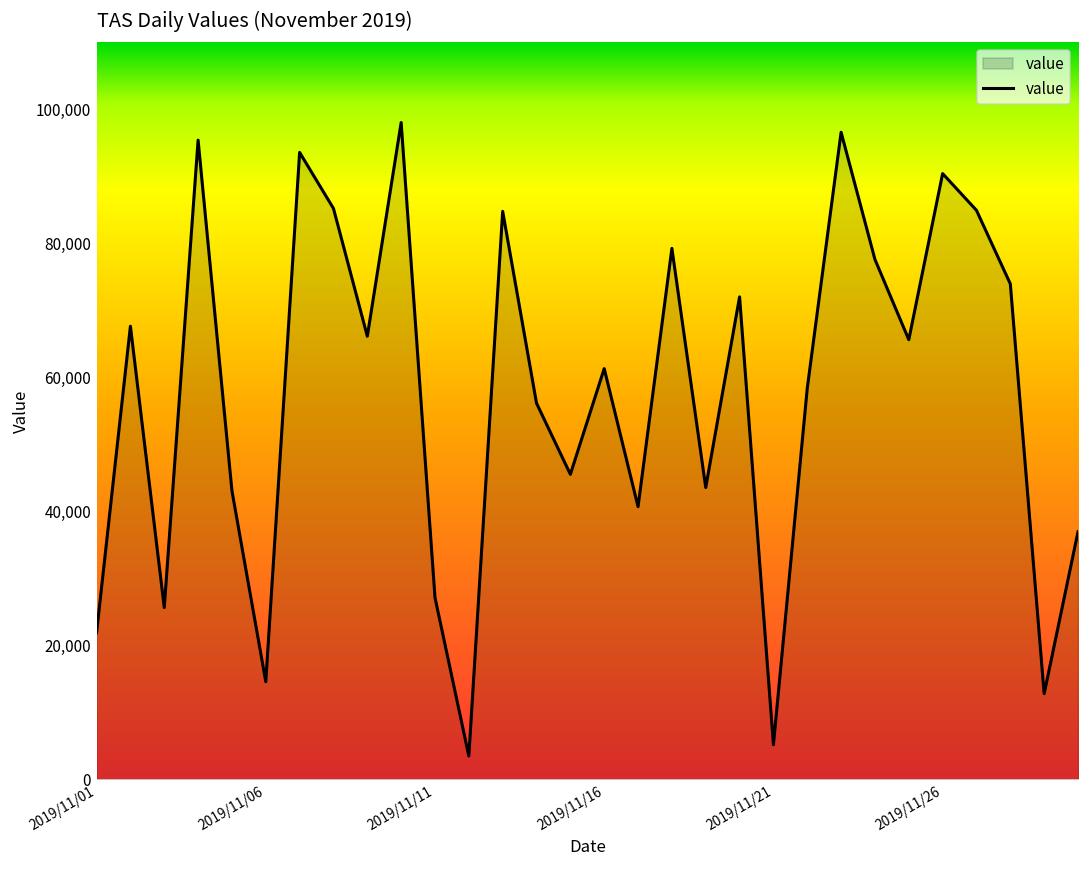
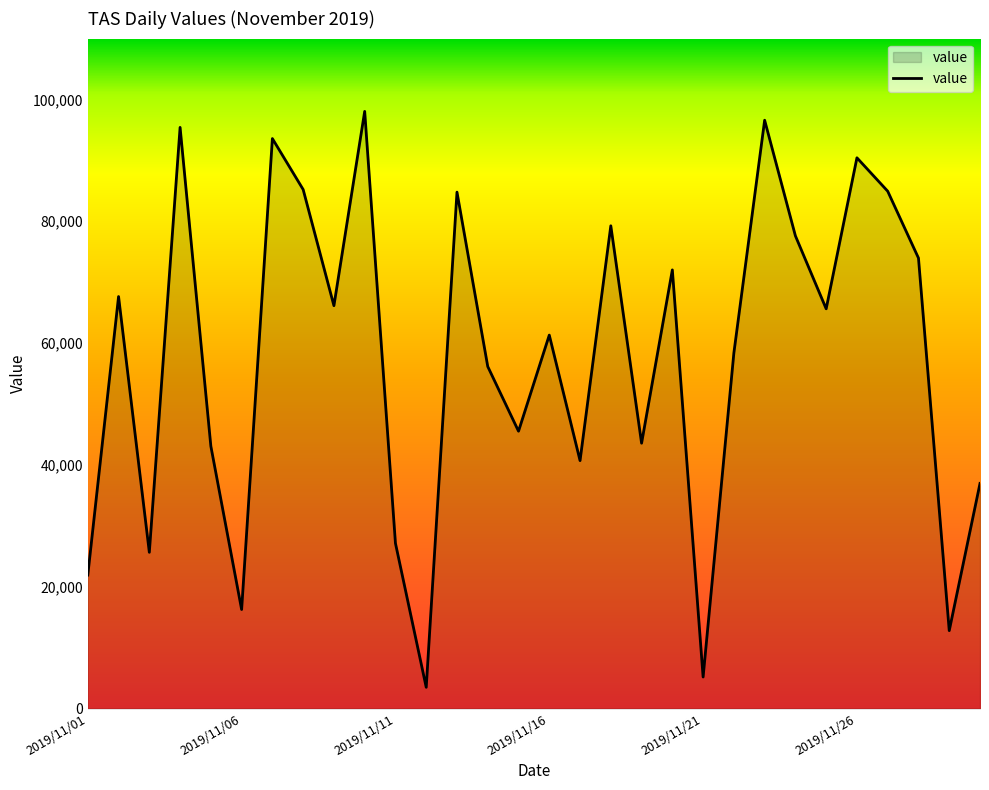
2019/11/06: 15,000 -> 16,000
